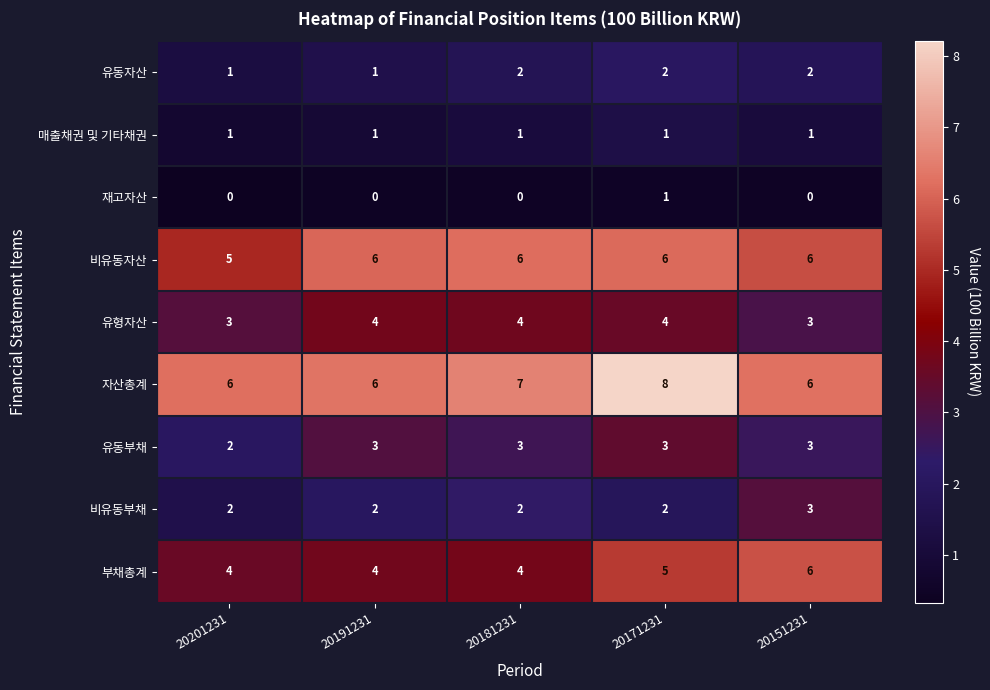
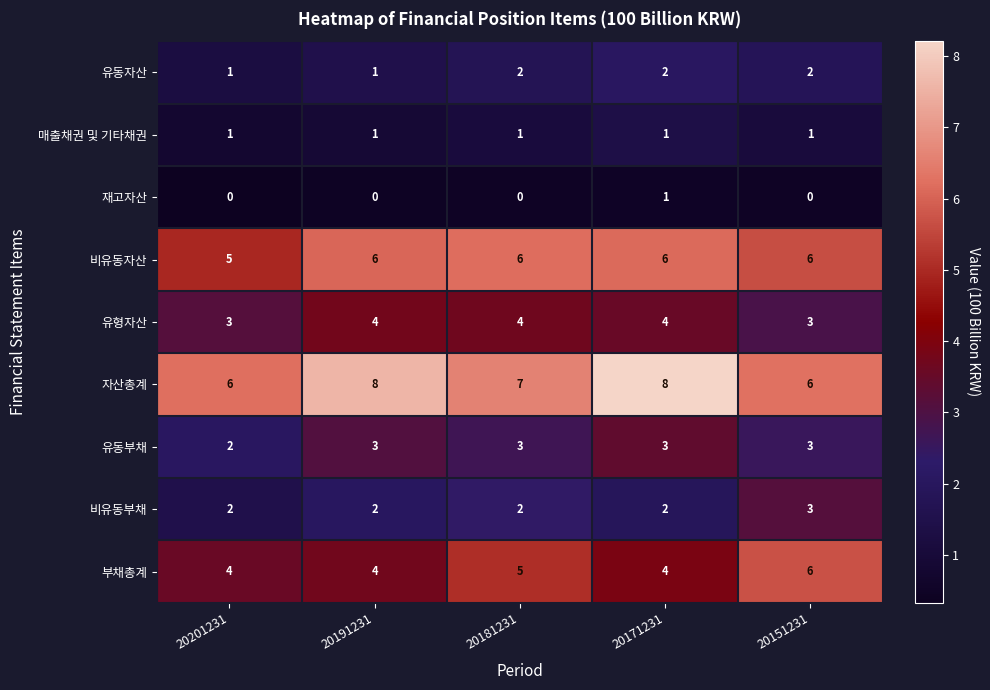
자산총계, 20191231: 6 -> 8
부채총계, 20181231: 4 -> 5
부채총계, 20171231: 5 -> 4
